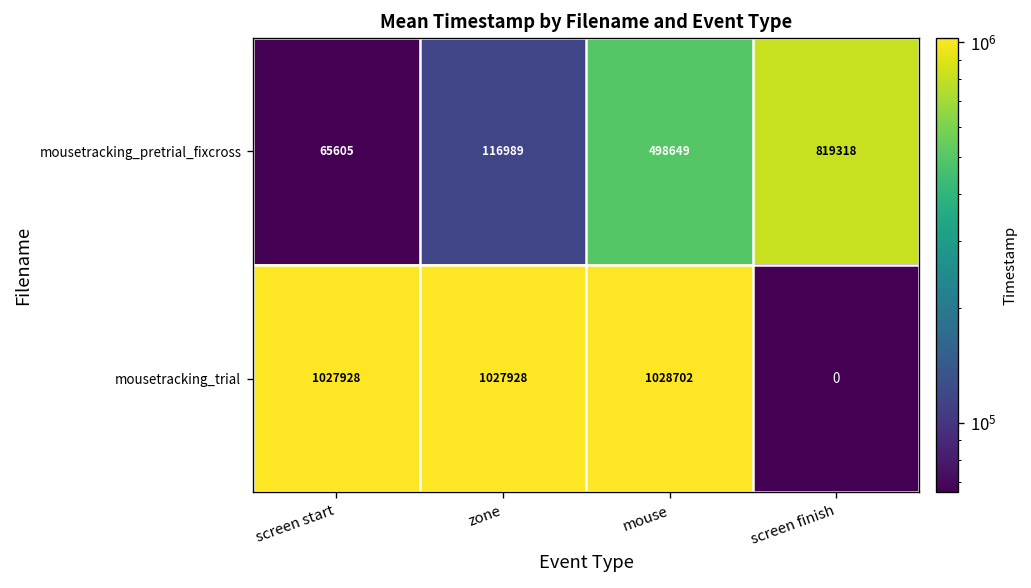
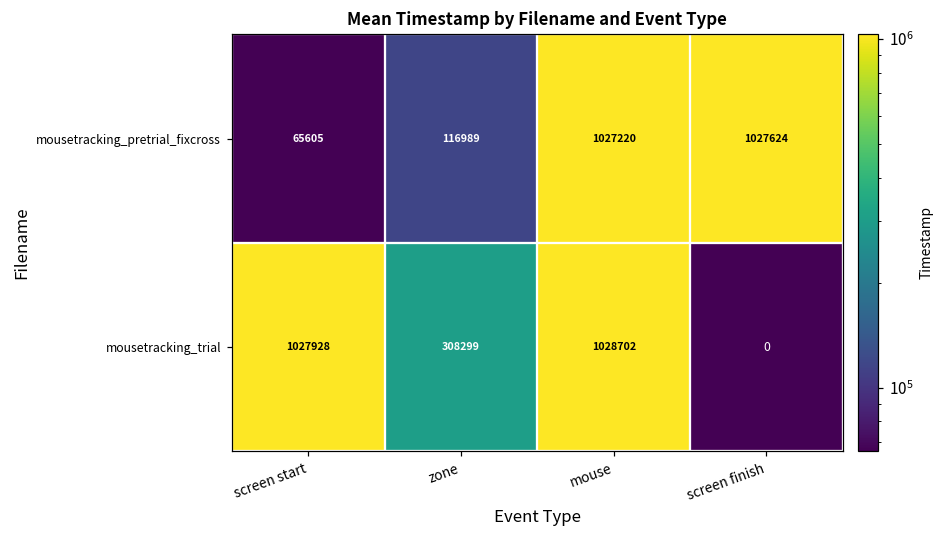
mousetracking_pretrial_fixcross, mouse: 498649 -> 1027220
mousetracking_pretrial_fixcross, screen finish: 819318 -> 1027624
mousetracking_trial, zone: 1027928 -> 308299
